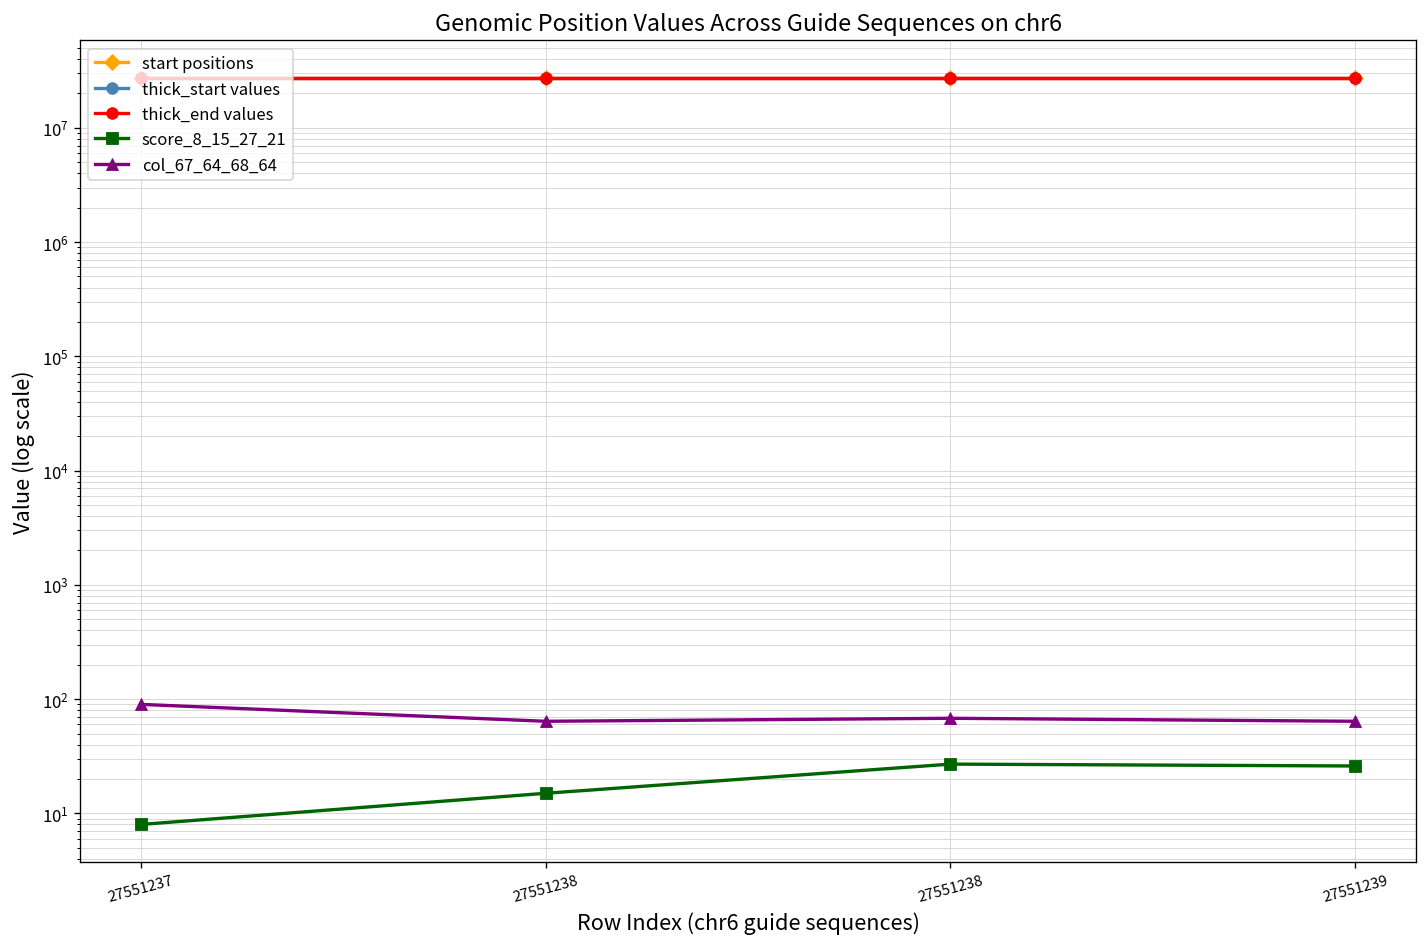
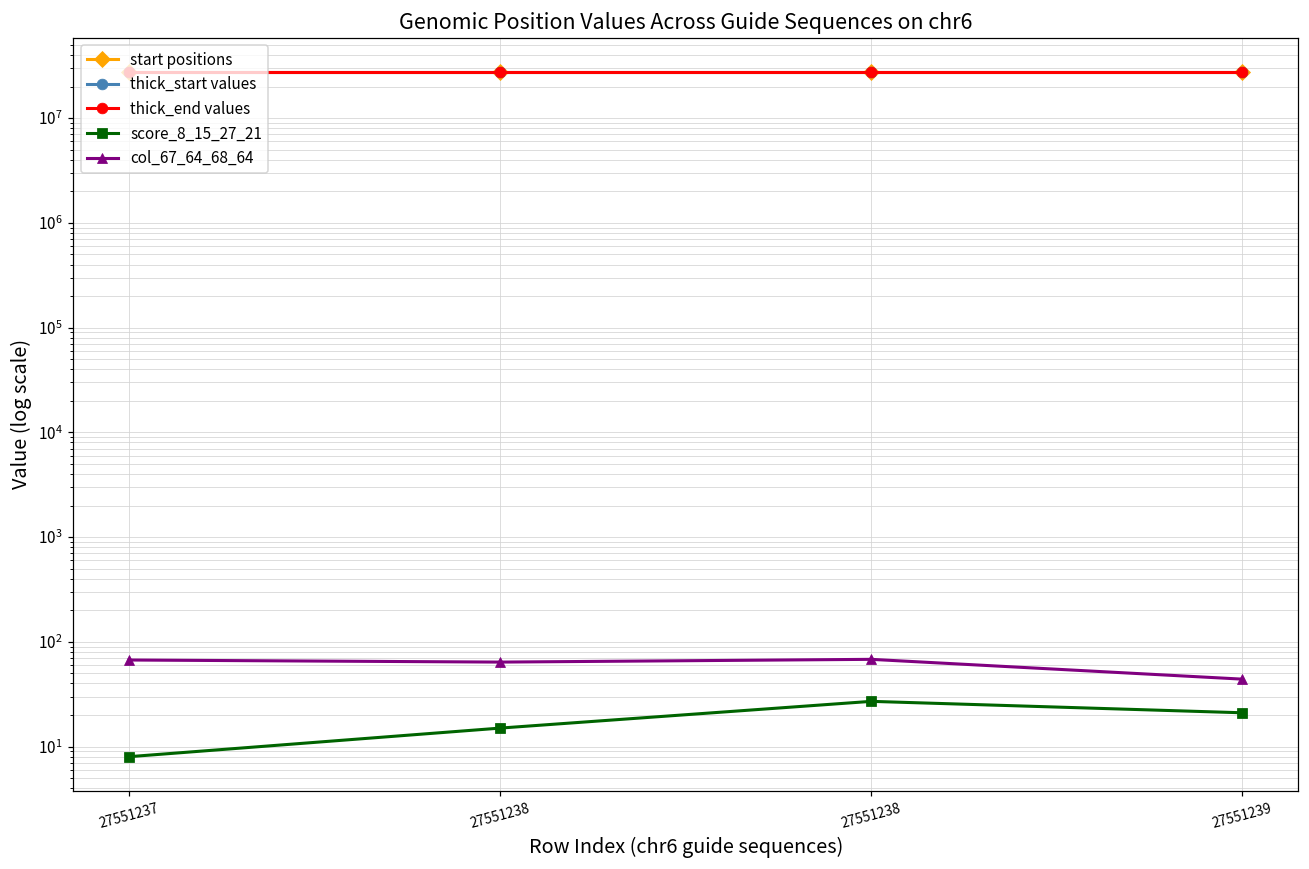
col_67_64_68_64, 27551237: 90 -> 70
score_8_15_27_21, 27551239: 26 -> 21
col_67_64_68_64, 27551239: 60 -> 40
